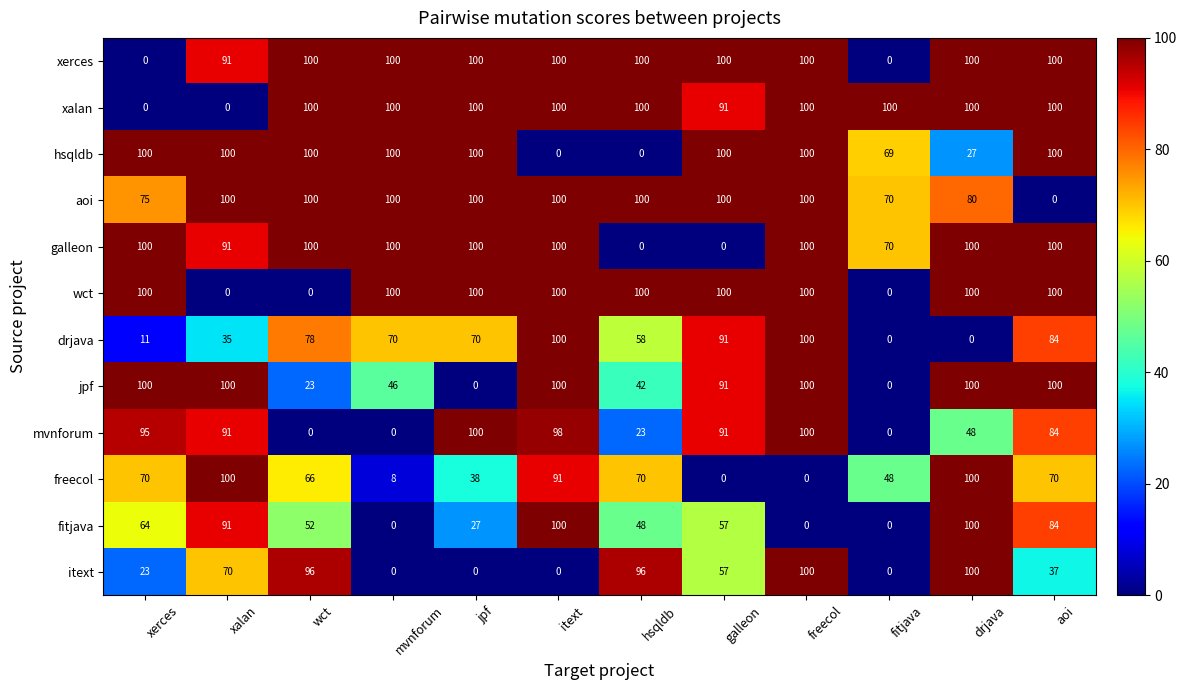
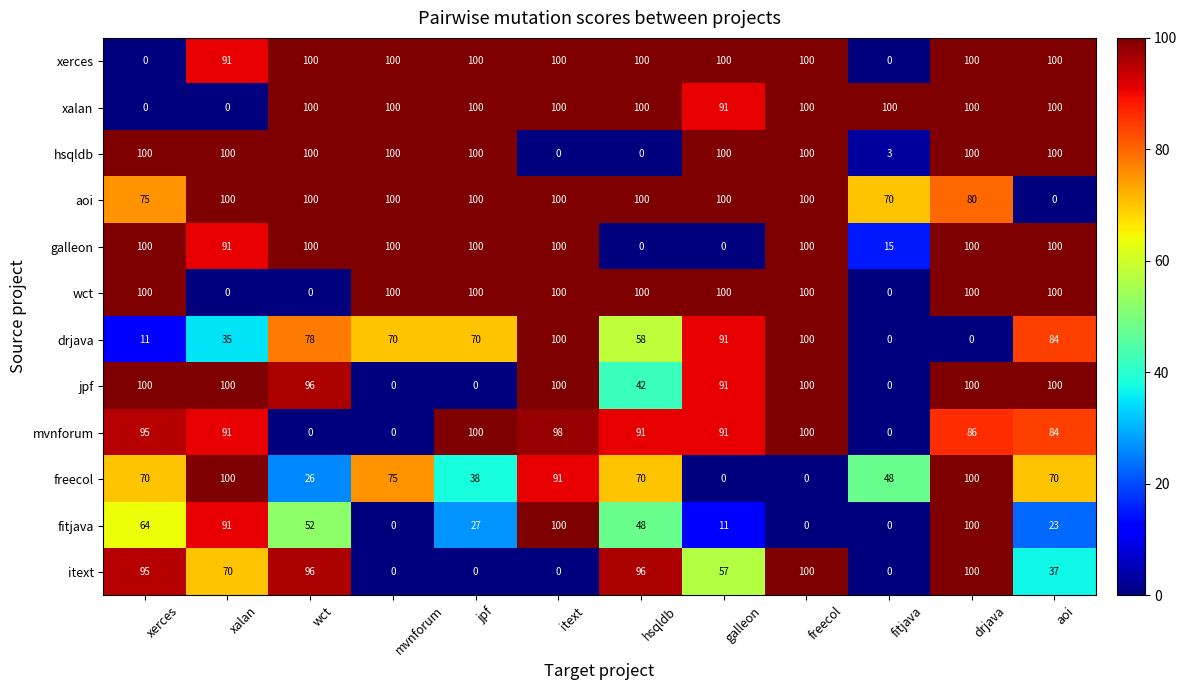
hsqldb, fitjava: 69 -> 3
hsqldb, drjava: 27 -> 100
galleon, fitjava: 70 -> 15
jpf, wct: 23 -> 96
jpf, mvnforum: 46 -> 0
mvnforum, hsqldb: 23 -> 91
mvnforum, drjava: 48 -> 86
freecol, wct: 66 -> 26
freecol, mvnforum: 8 -> 75
fitjava, galleon: 57 -> 11
fitjava, aoi: 84 -> 23
itext, xerces: 23 -> 95
